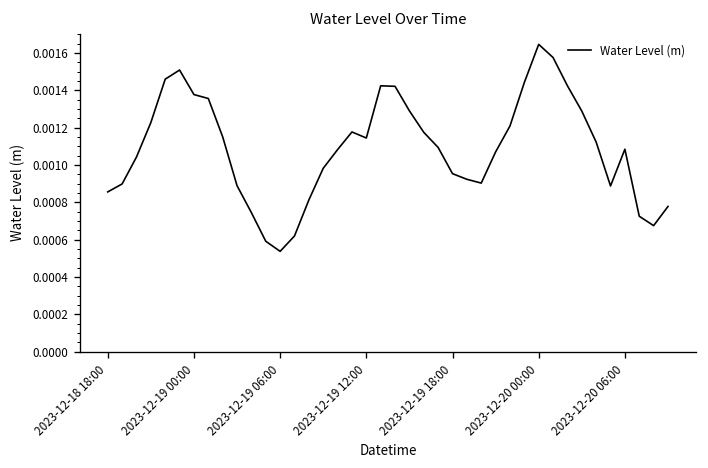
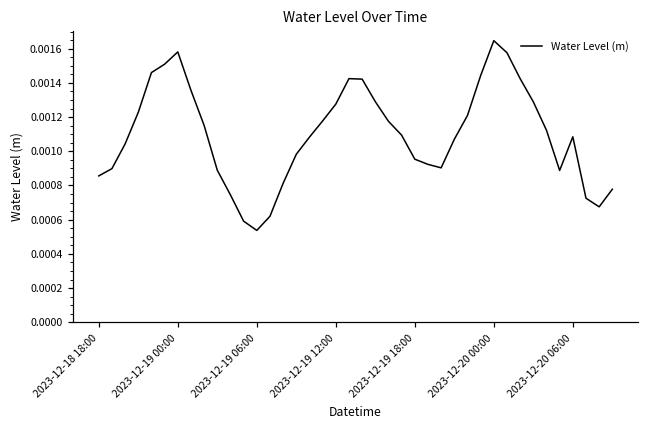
2023-12-19 00:00: 0.00138 -> 0.00158
2023-12-19 12:00: 0.00114 -> 0.00128
